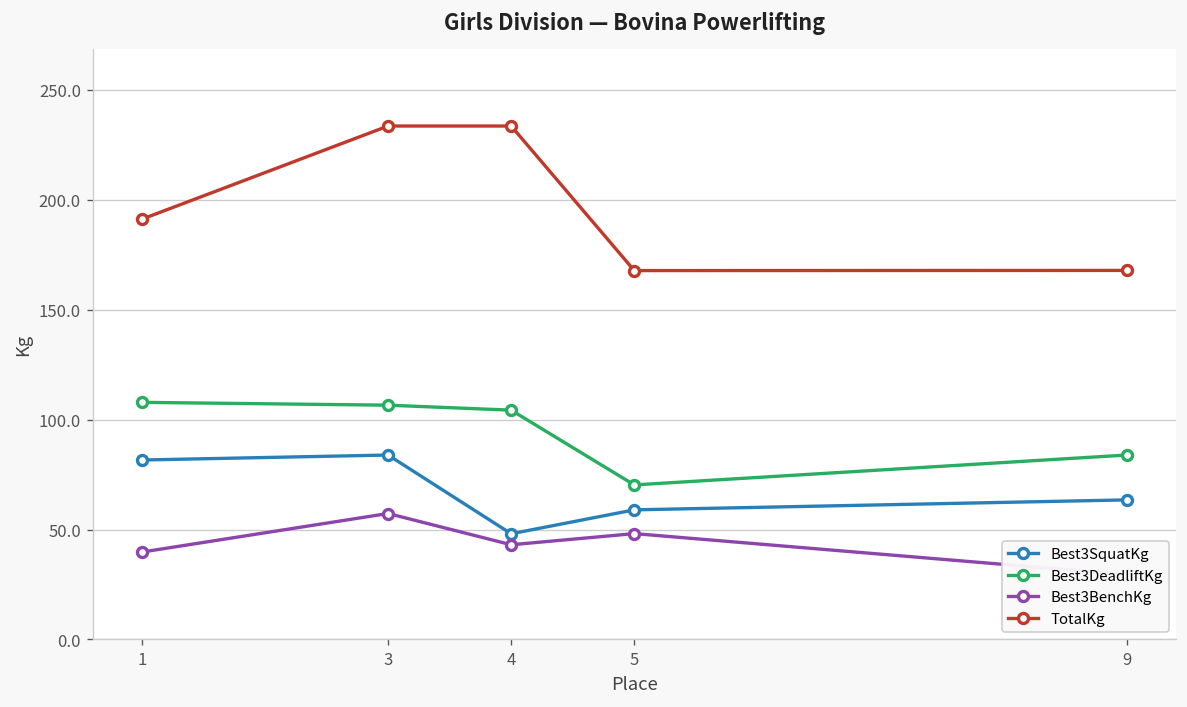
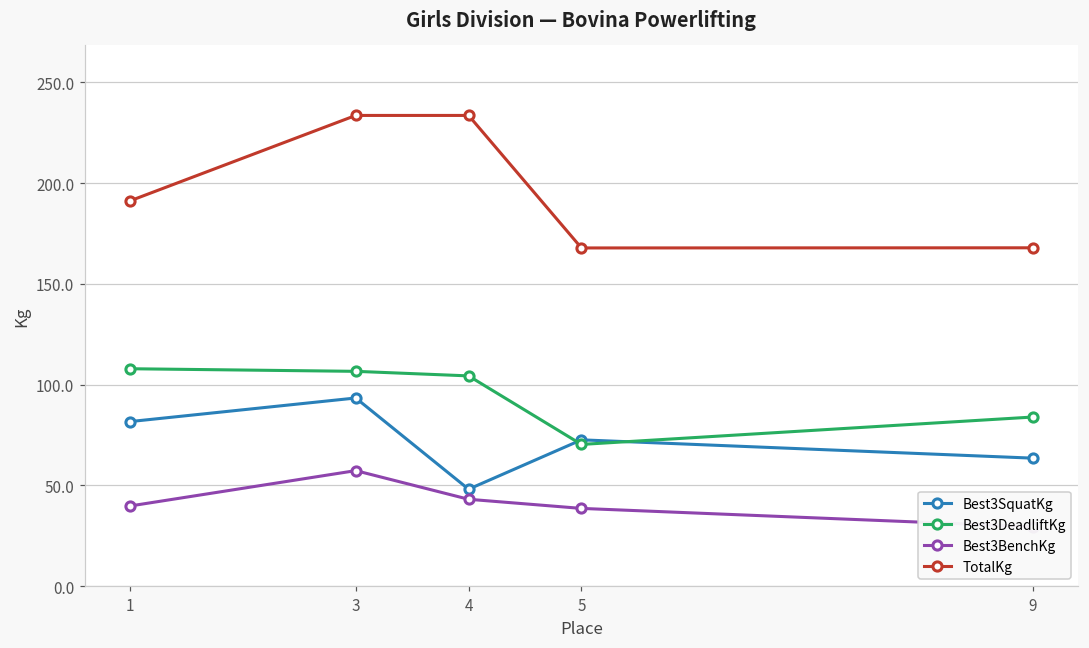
Best3SquatKg, 3: 84 -> 93
Best3SquatKg, 5: 59 -> 73
Best3BenchKg, 5: 48 -> 39
